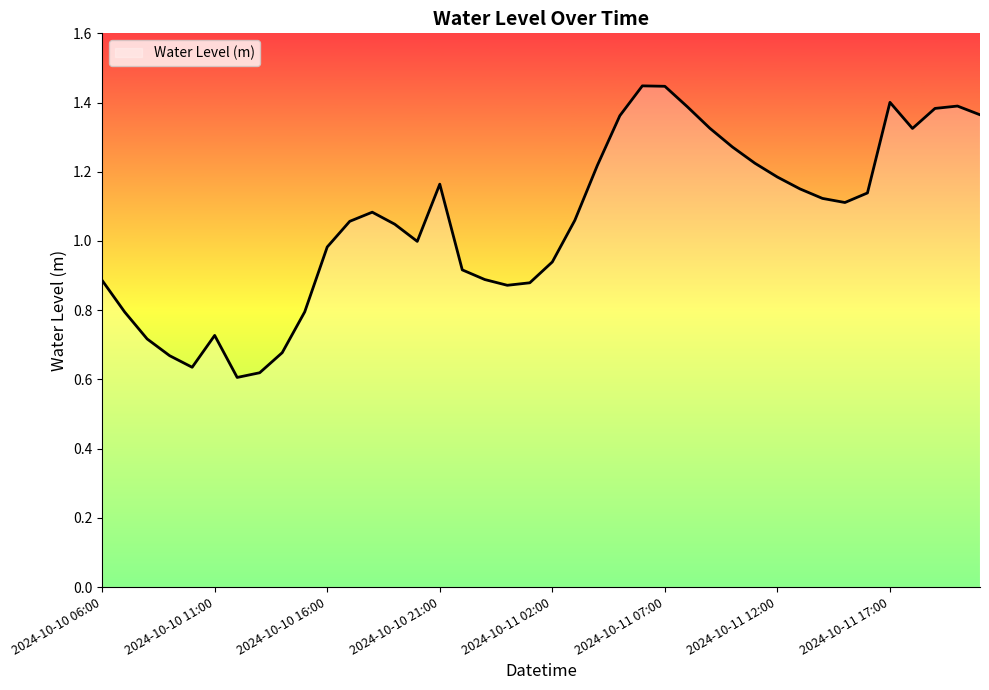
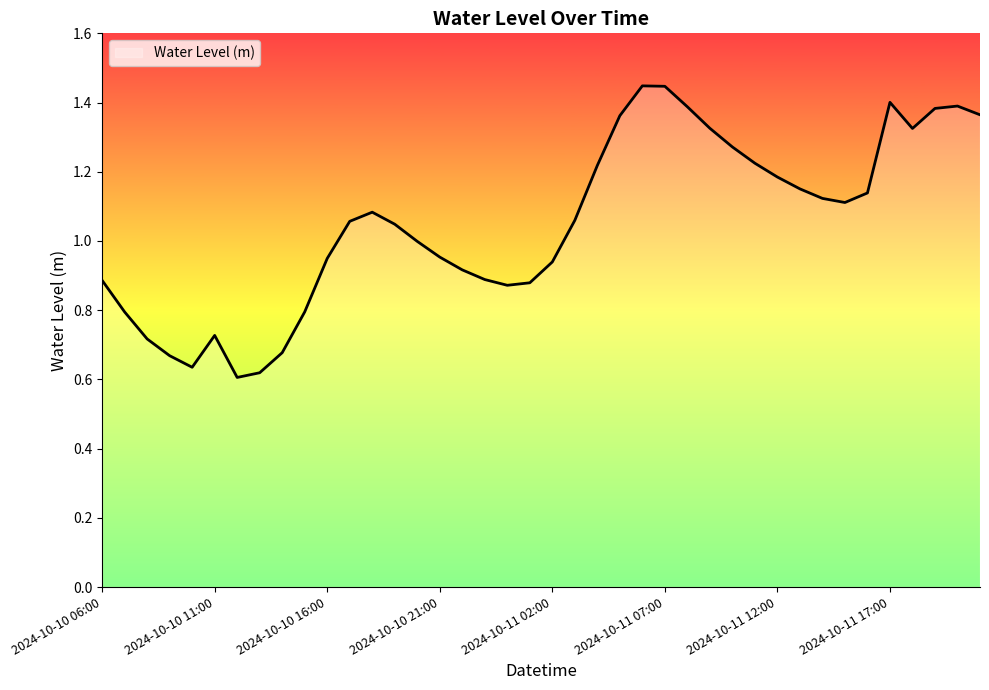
2024-10-10 16:00: 0.98 -> 0.95
2024-10-10 21:00: 1.16 -> 0.95
